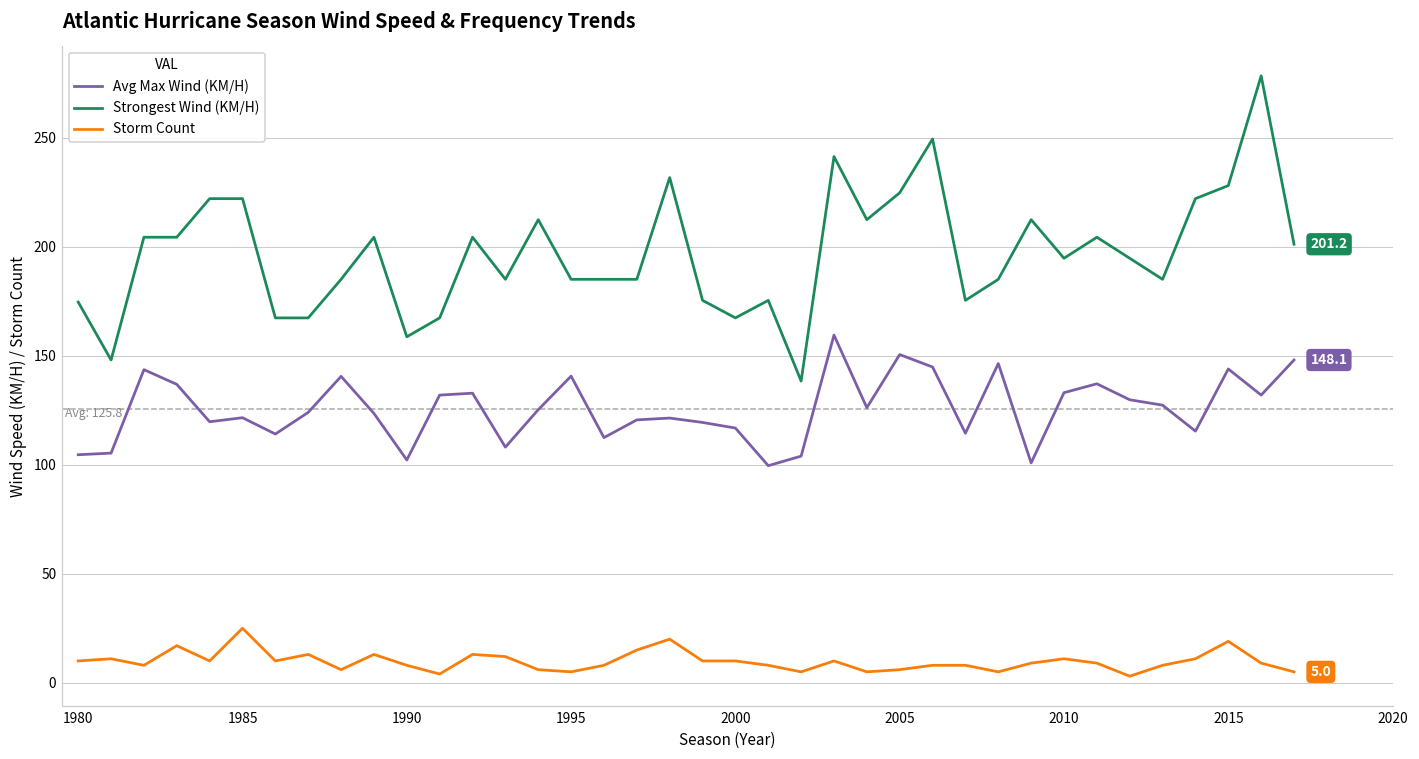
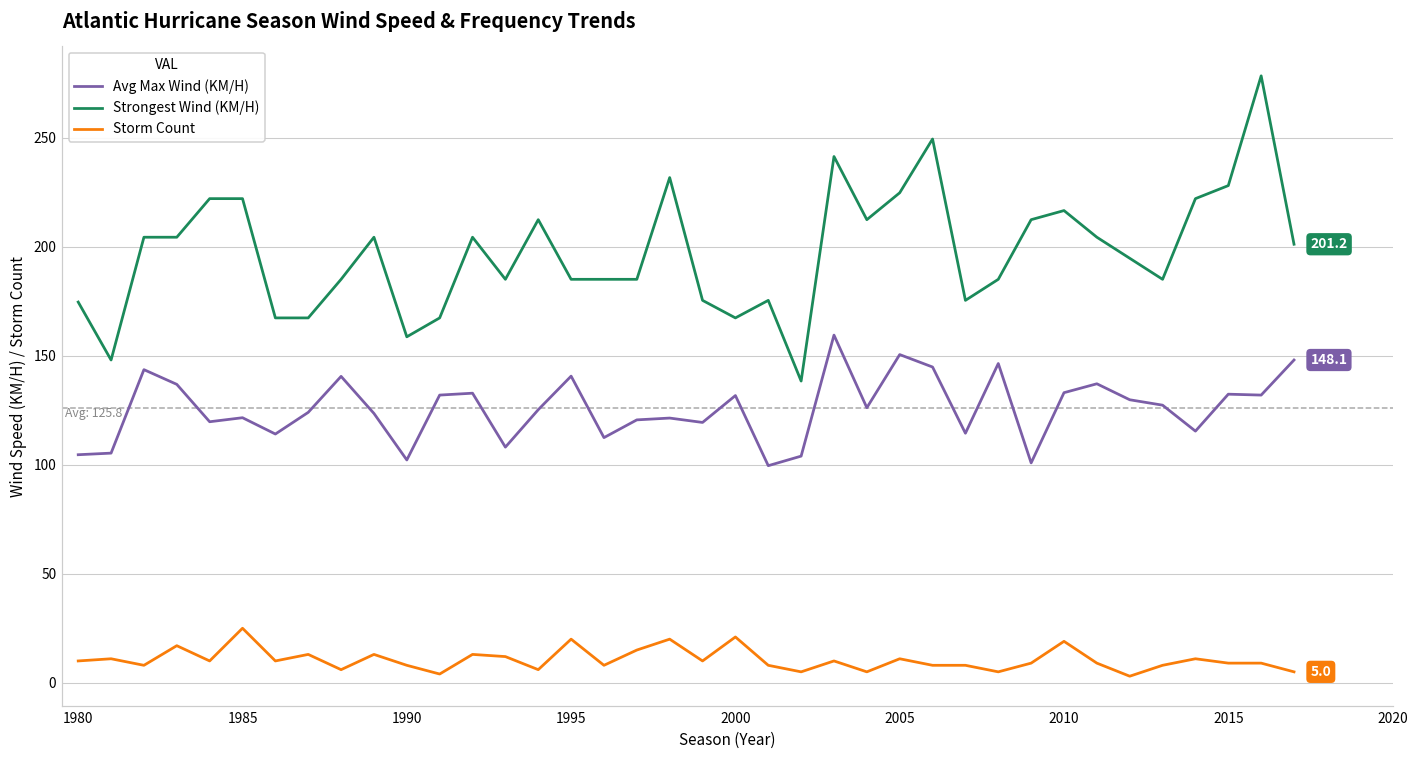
Storm Count, 1995: 5 -> 20
Avg Max Wind (KM/H), 2000: 117 -> 132
Storm Count, 2000: 10 -> 21
Storm Count, 2005: 6 -> 11
Strongest Wind (KM/H), 2010: 195 -> 217
Storm Count, 2010: 11 -> 19
Avg Max Wind (KM/H), 2015: 144 -> 132
Storm Count, 2015: 19 -> 9
